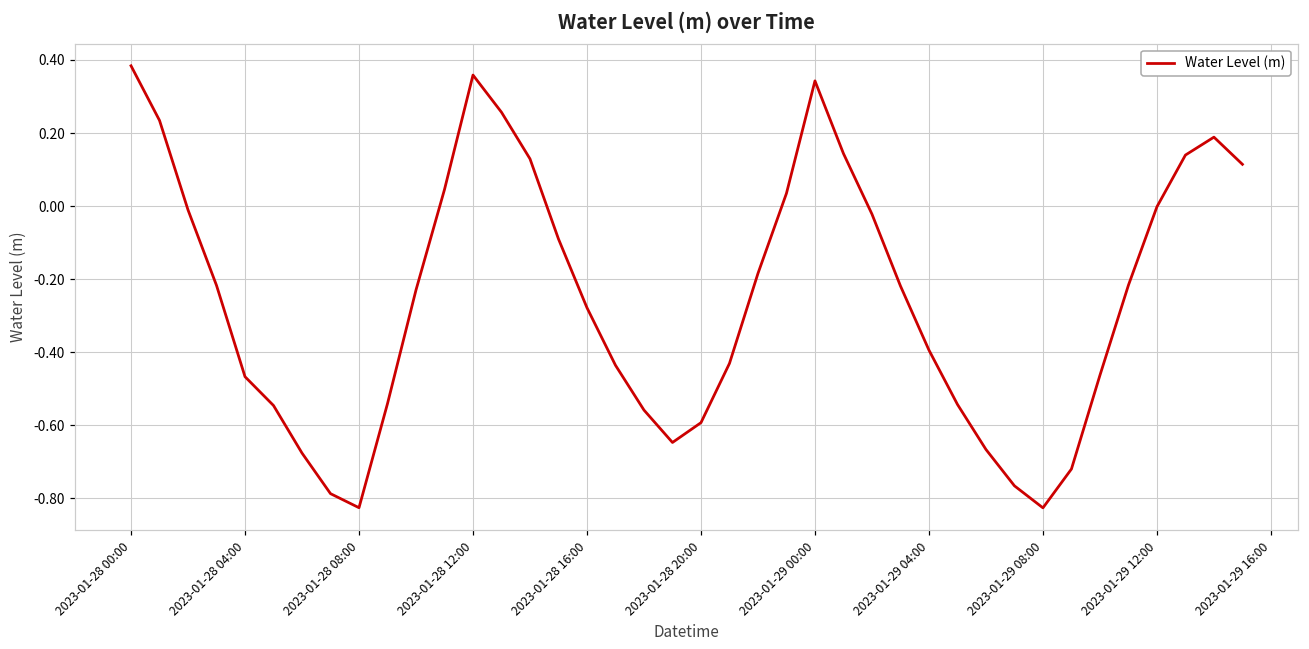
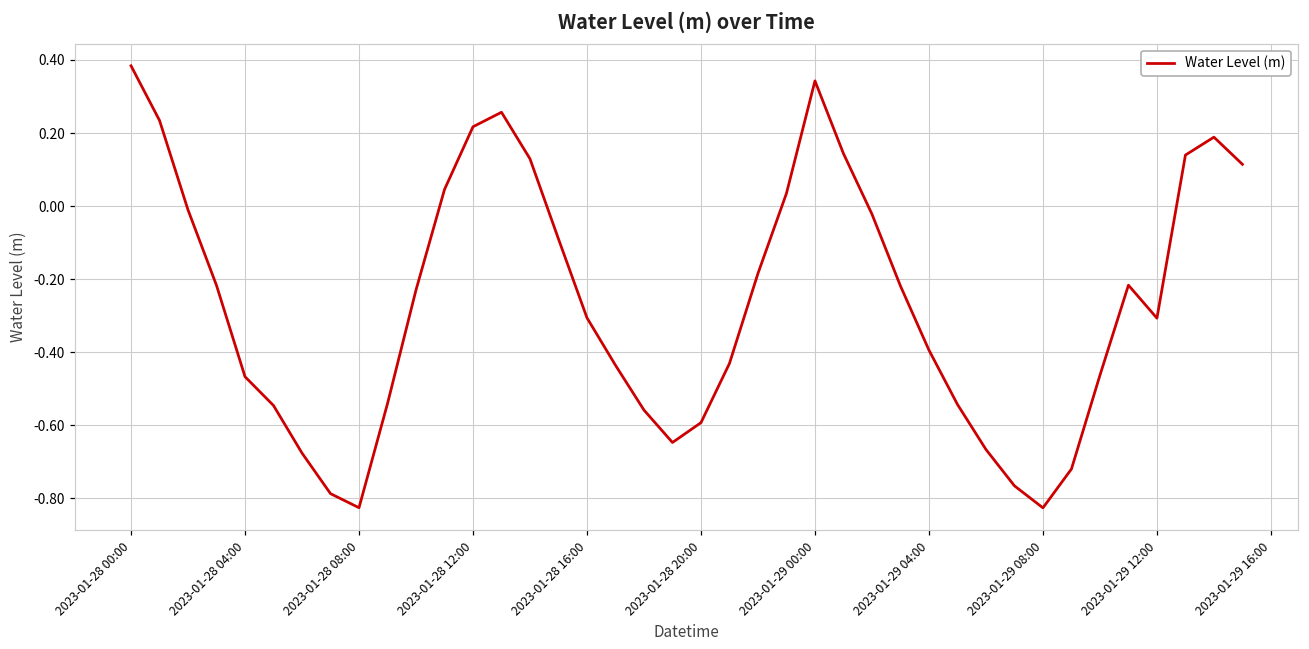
2023-01-28 12:00: 0.36 -> 0.22
2023-01-28 16:00: -0.28 -> -0.31
2023-01-29 12:00: 0.00 -> -0.31
